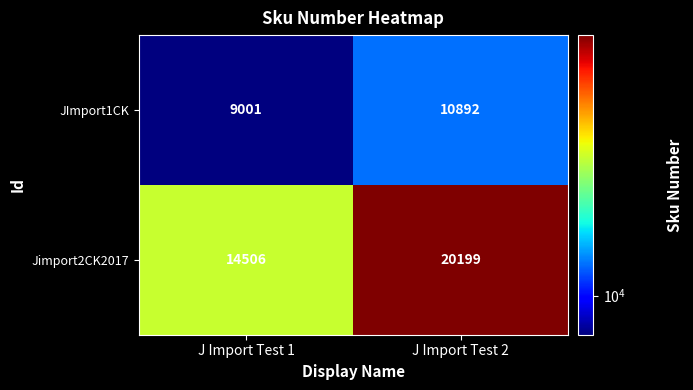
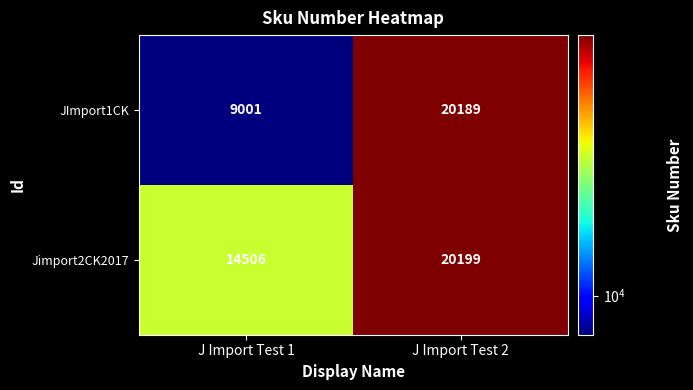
JImport1CK, J Import Test 2: 10892 -> 20189
